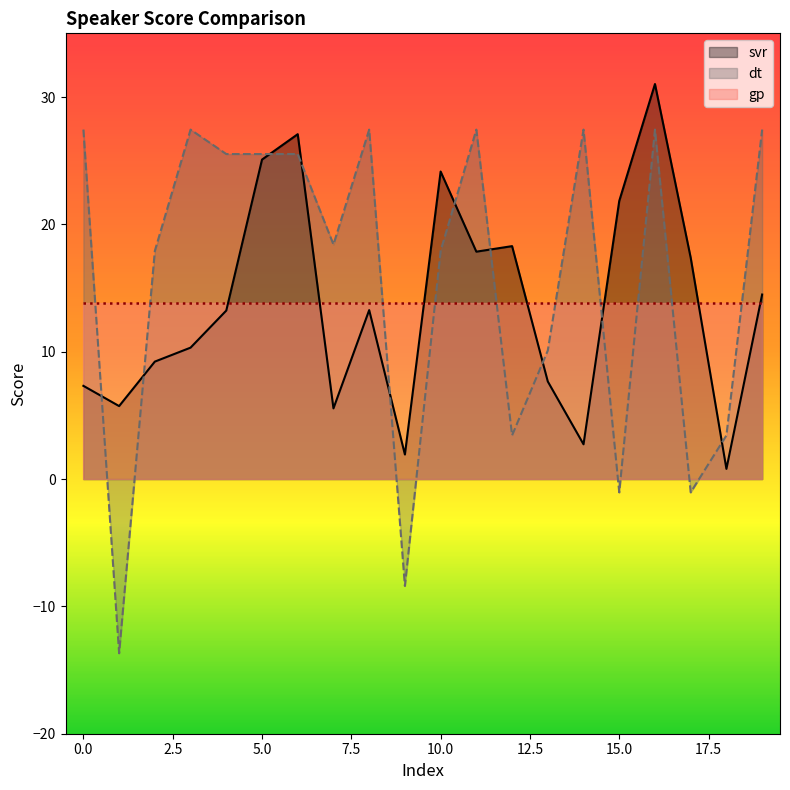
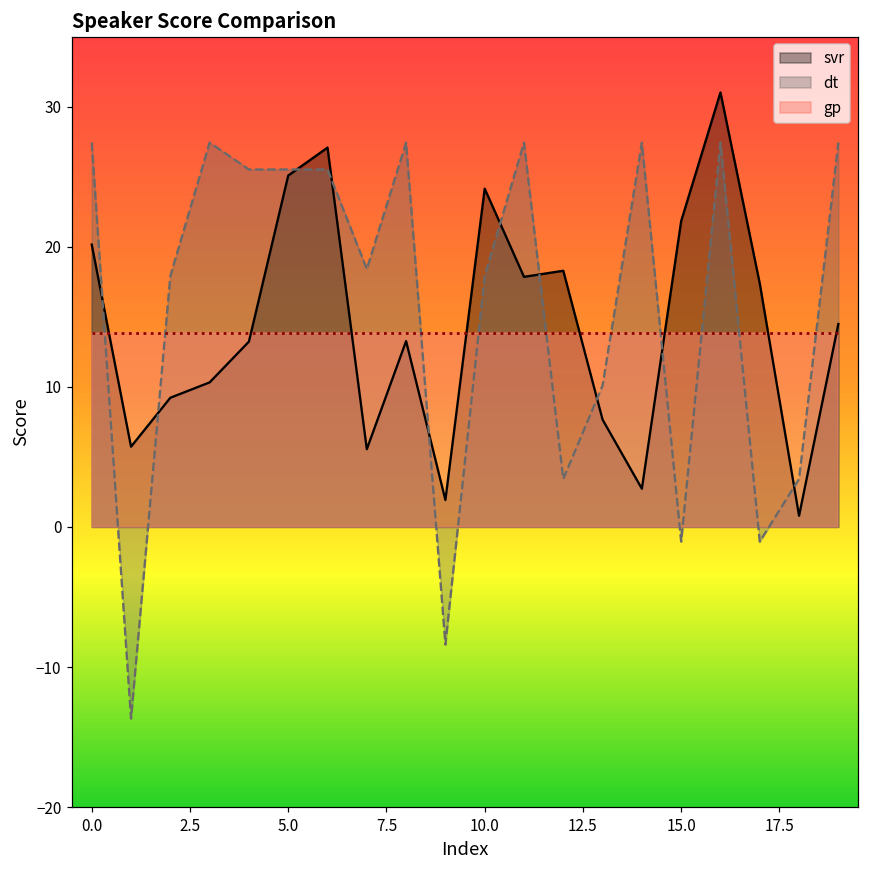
svr, 0.0: 7.3 -> 20.2
